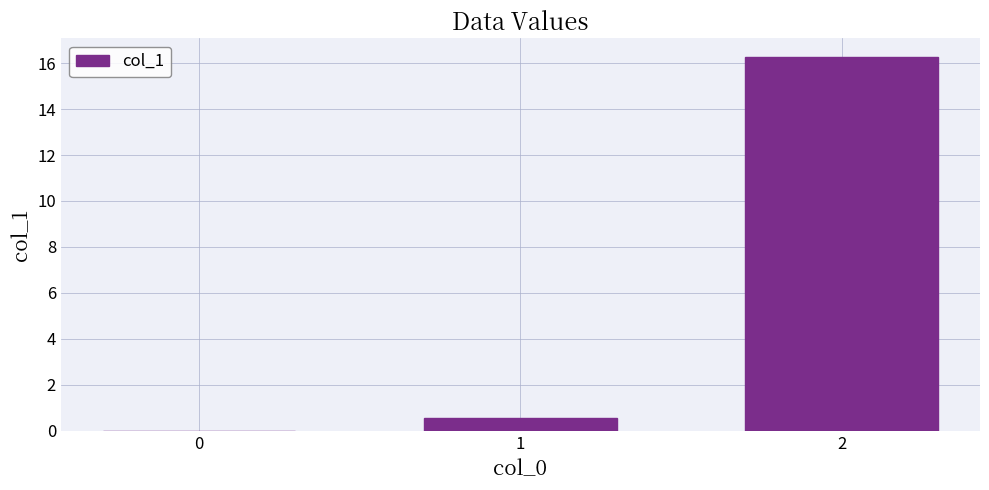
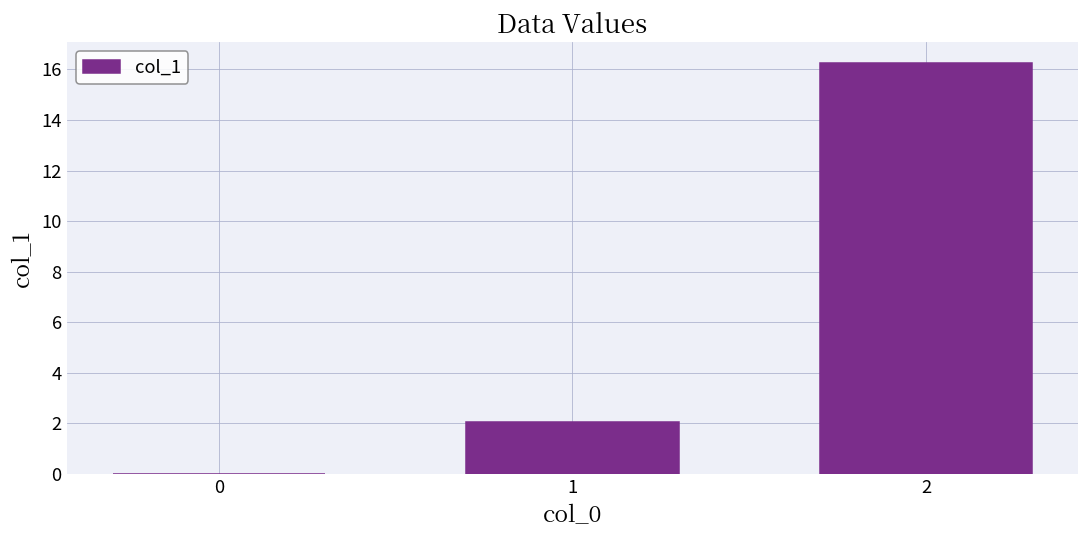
1: 0.6 -> 2.0
